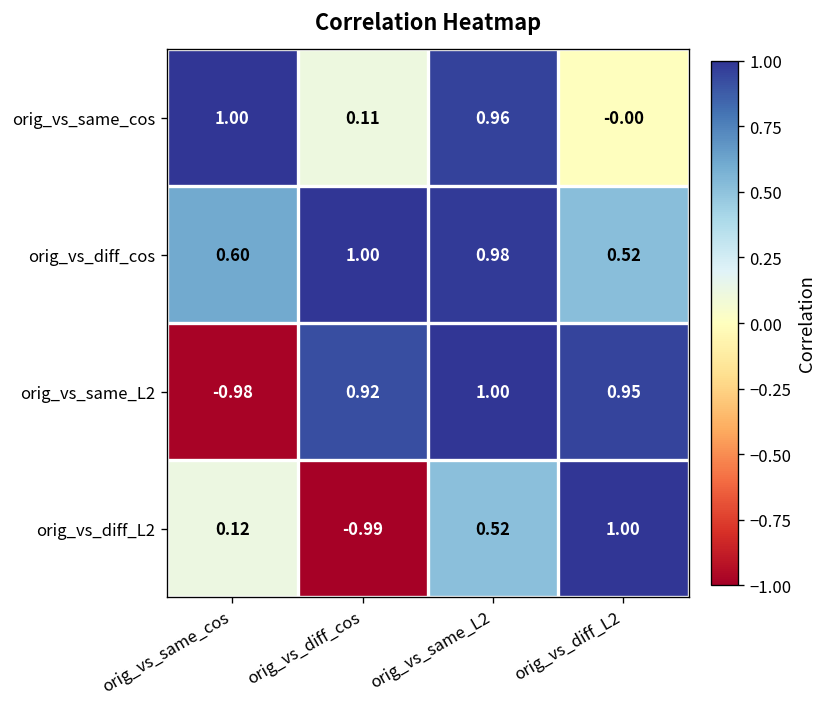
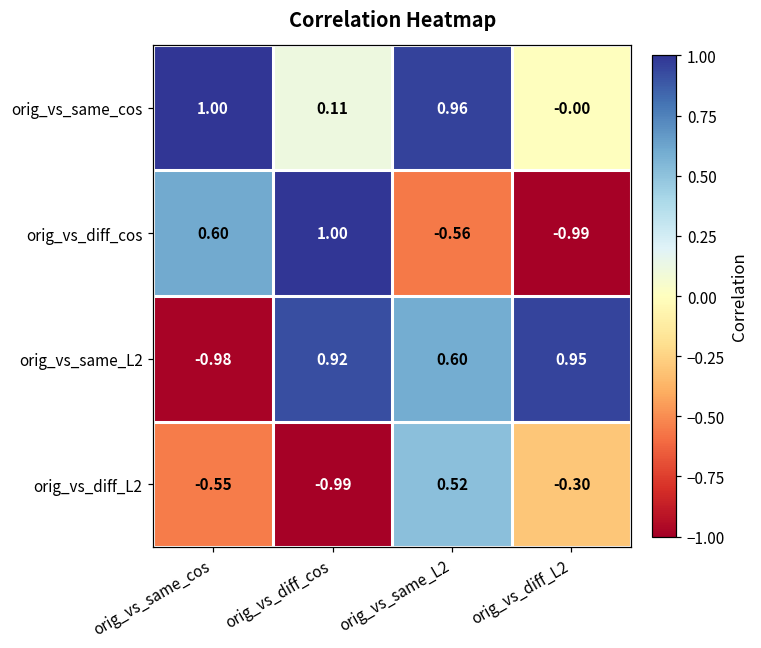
orig_vs_diff_cos, orig_vs_same_L2: 0.98 -> -0.56
orig_vs_diff_cos, orig_vs_diff_L2: 0.52 -> -0.99
orig_vs_same_L2, orig_vs_same_L2: 1.00 -> 0.60
orig_vs_diff_L2, orig_vs_same_cos: 0.12 -> -0.55
orig_vs_diff_L2, orig_vs_diff_L2: 1.00 -> -0.30
